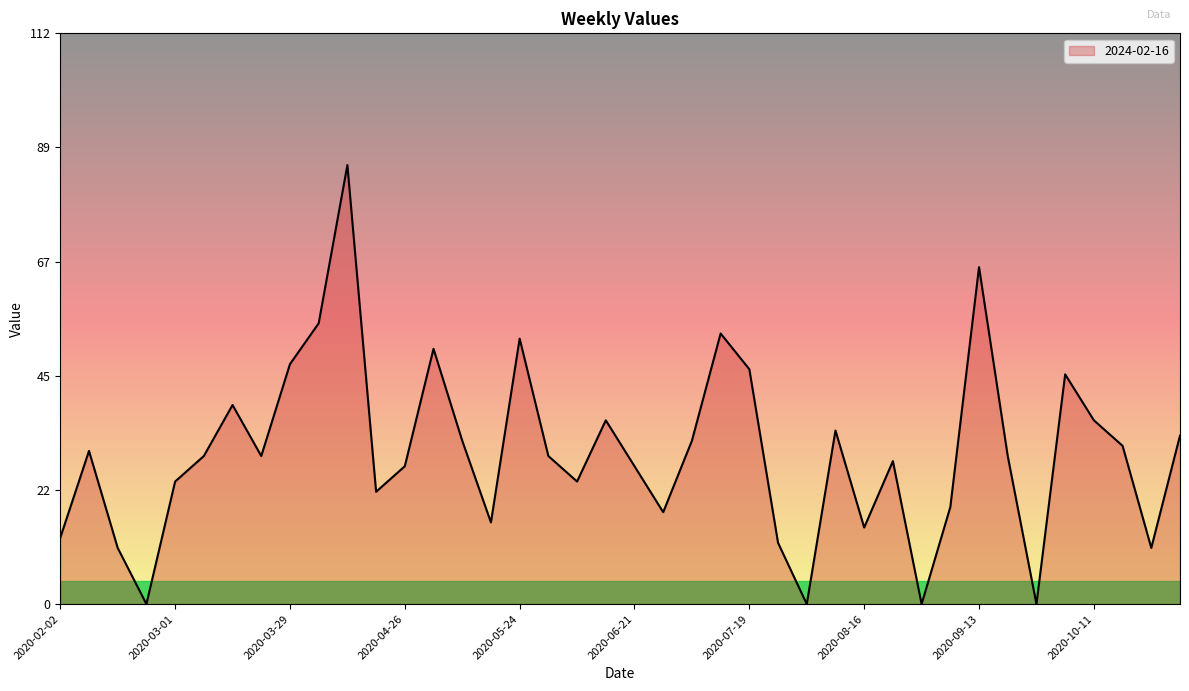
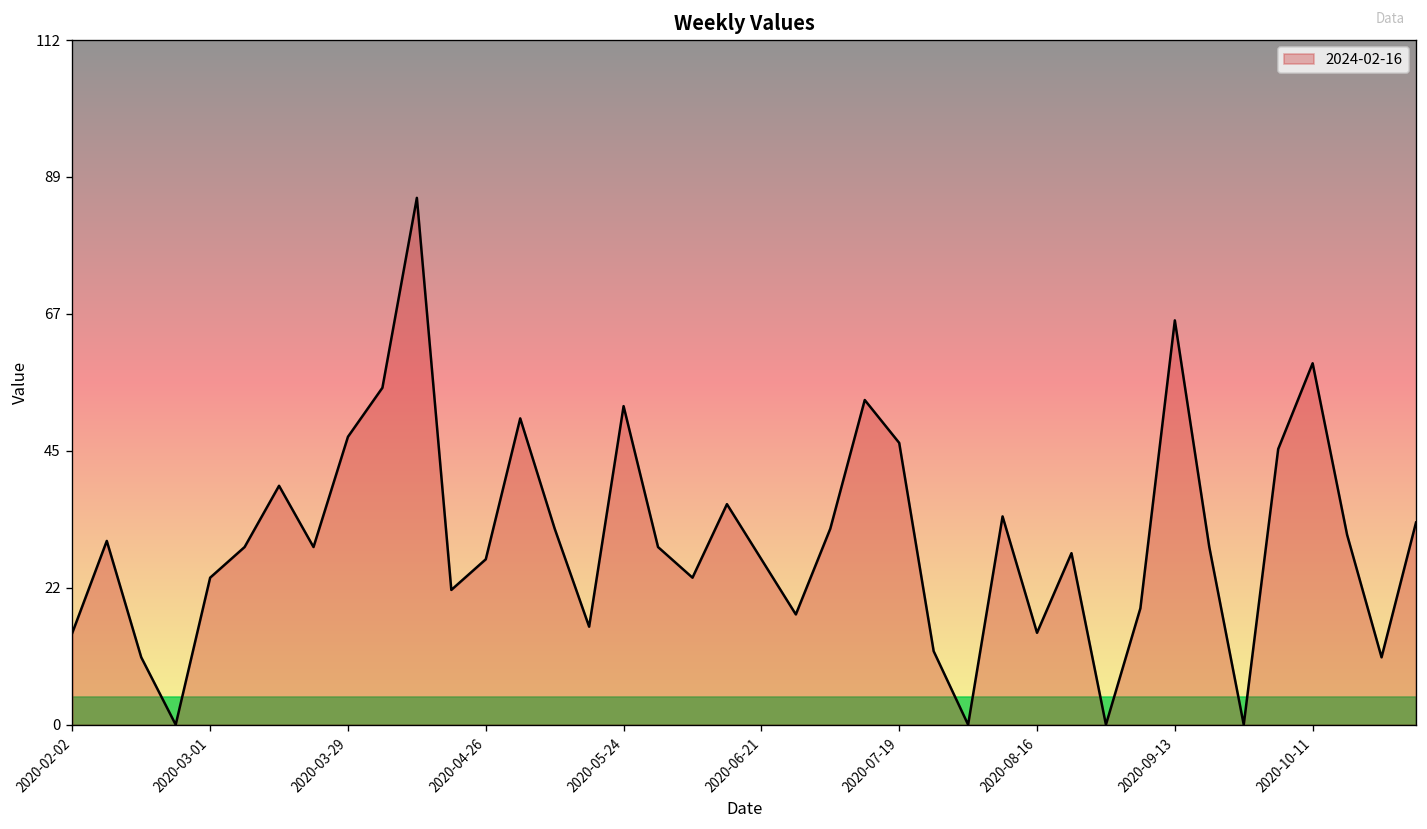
2020-02-02: 13 -> 15
2020-10-11: 36 -> 59
